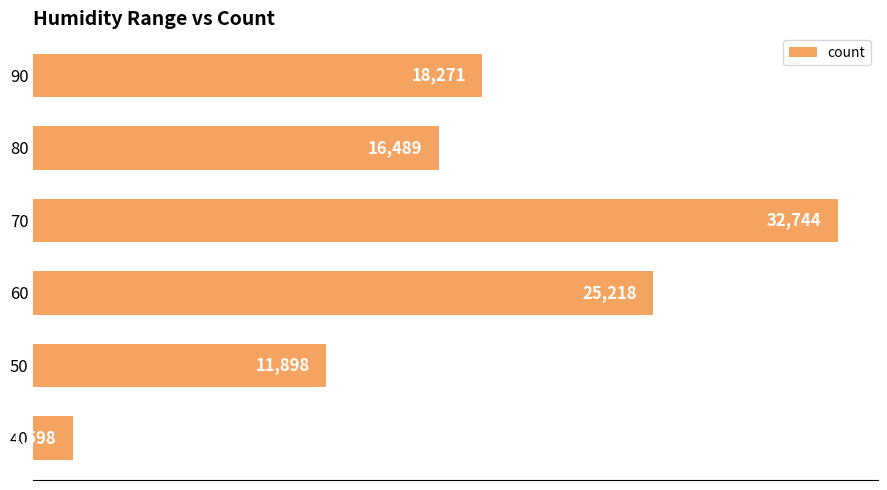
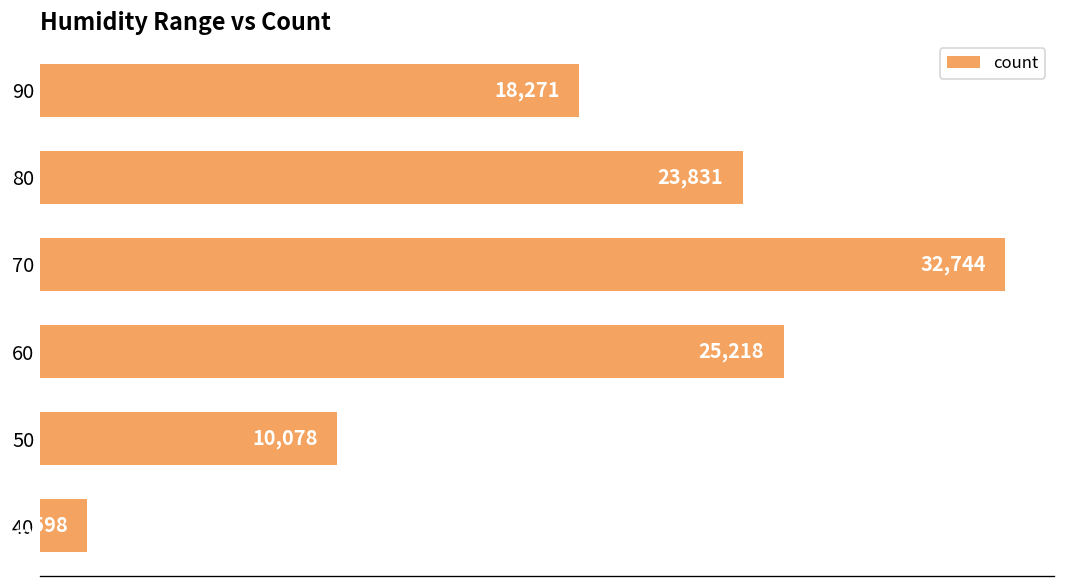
80: 16,489 -> 23,831
50: 11,898 -> 10,078
